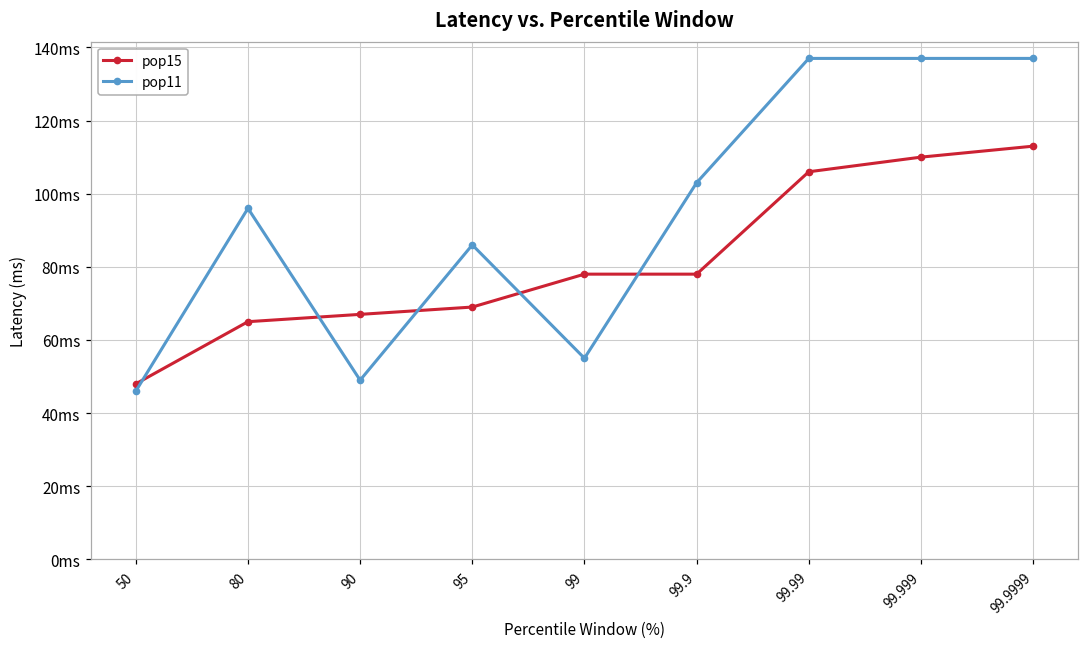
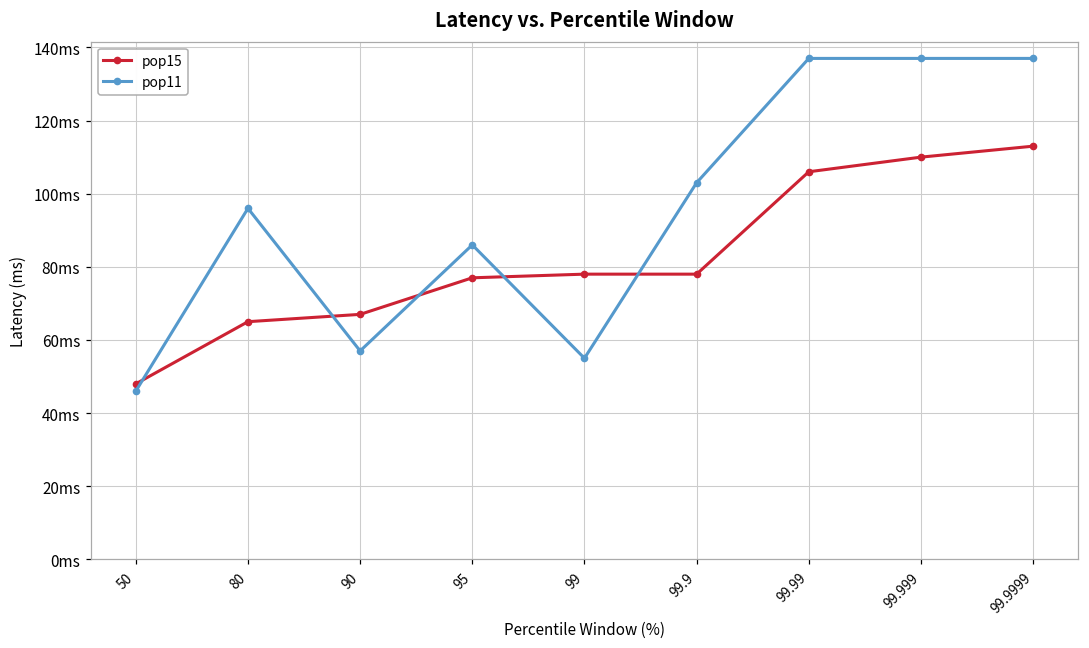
pop11, 90: 49ms -> 57ms
pop15, 95: 69ms -> 77ms
